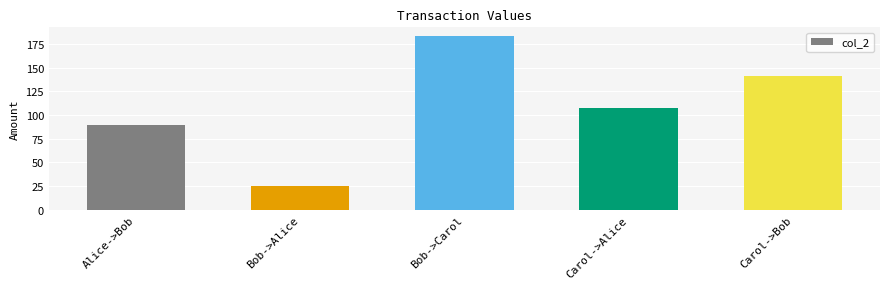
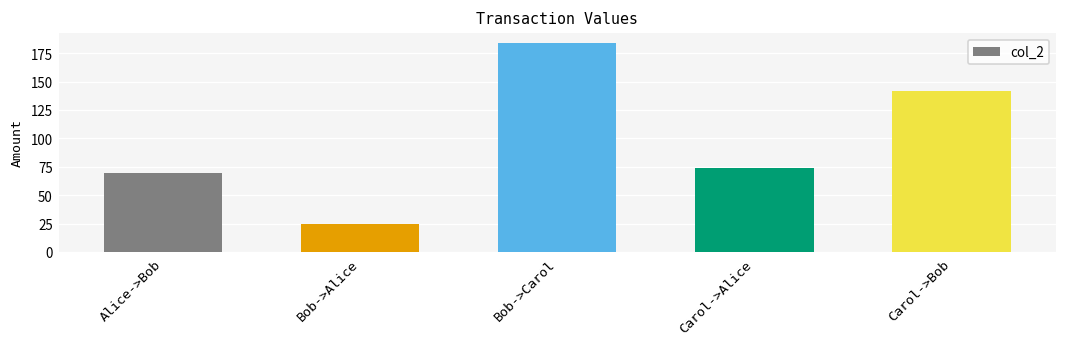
Alice->Bob: 90 -> 70
Carol->Alice: 110 -> 70
